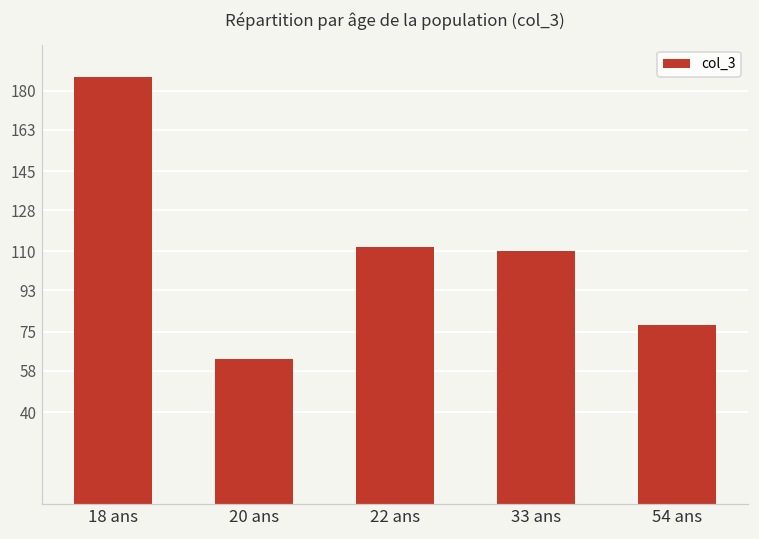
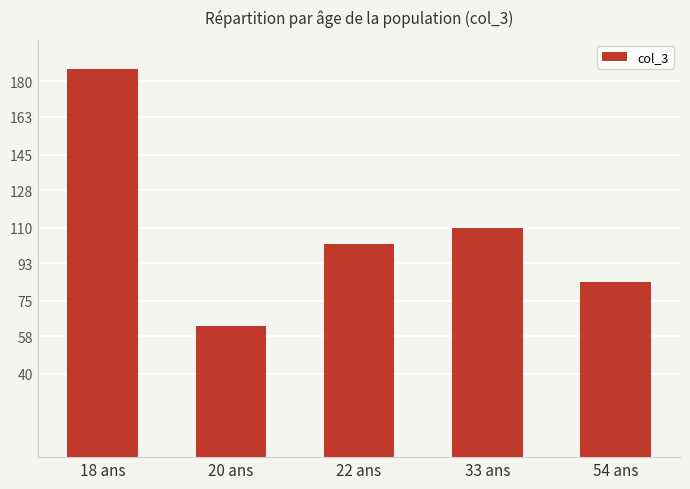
22 ans: 112 -> 102
54 ans: 78 -> 84
